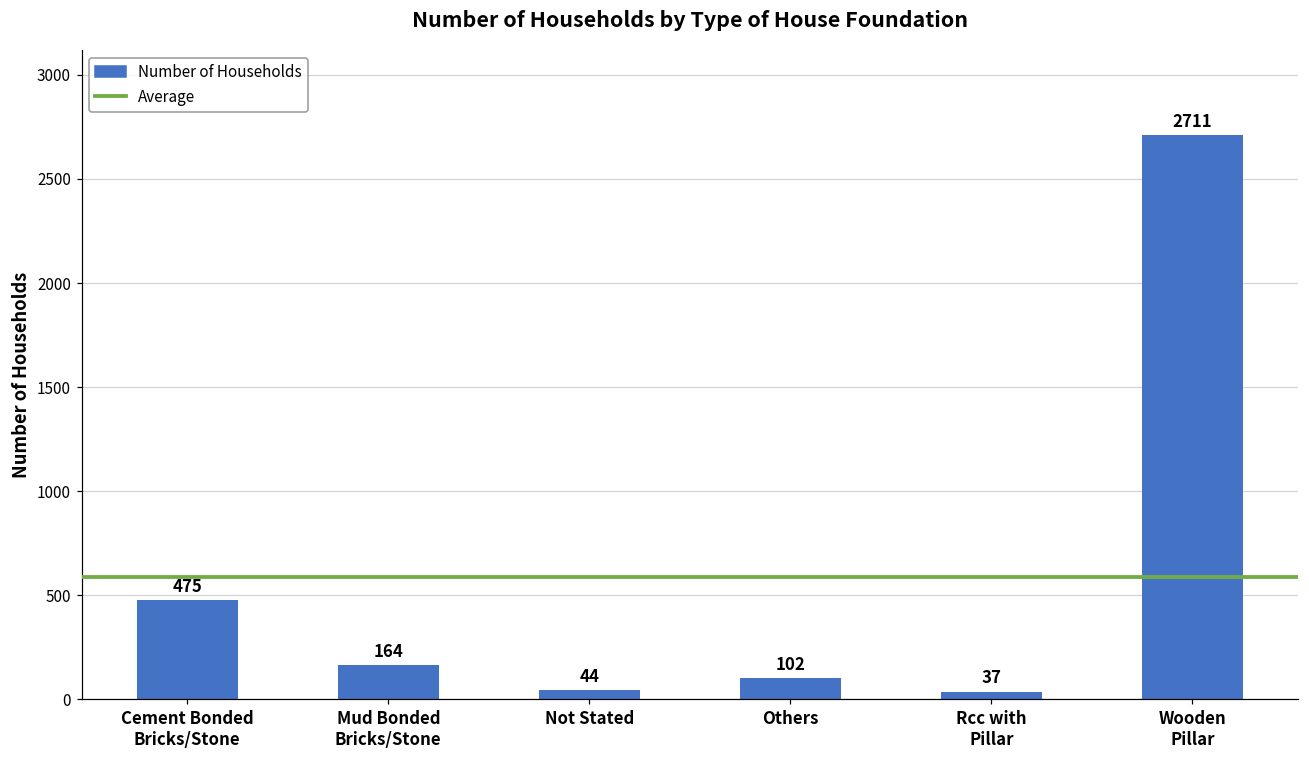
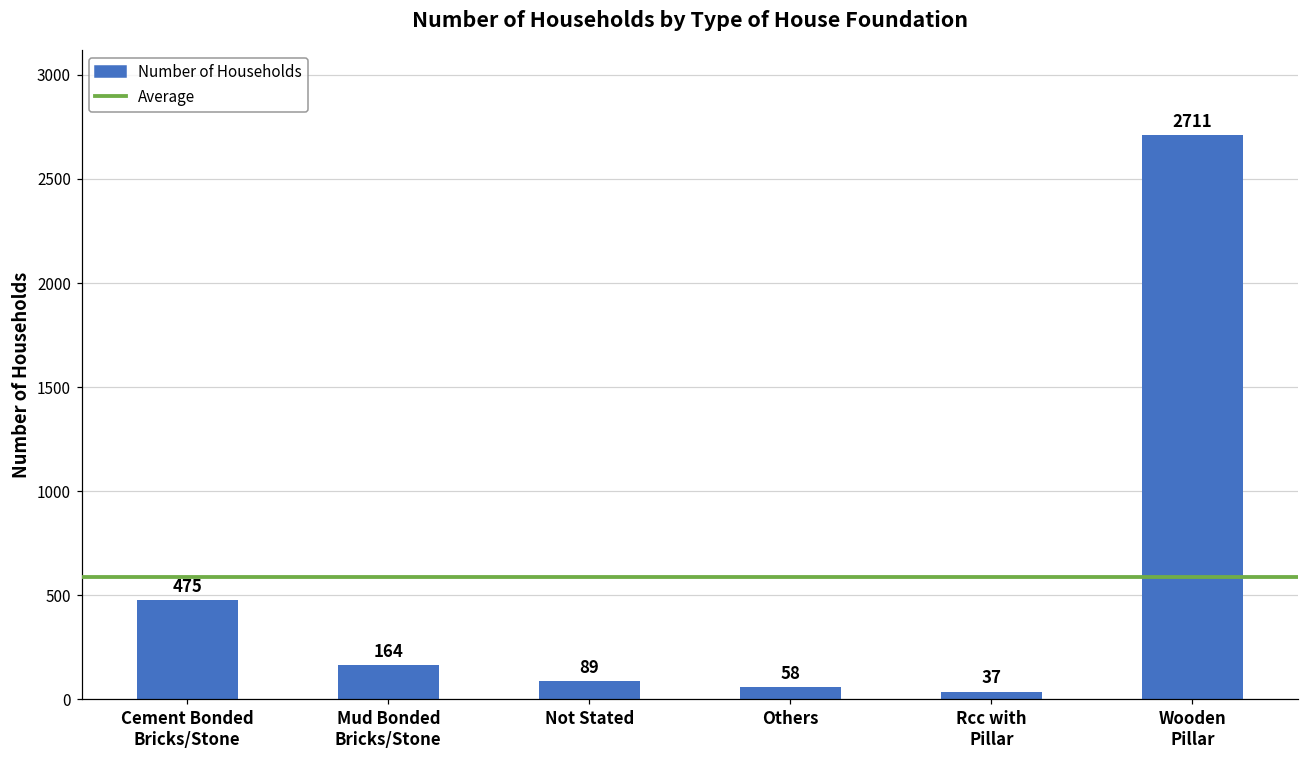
Not Stated: 44 -> 89
Others: 102 -> 58
